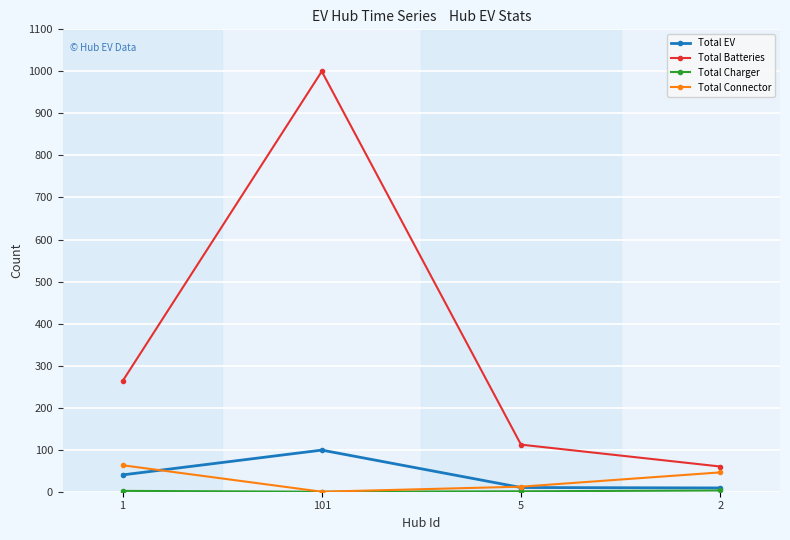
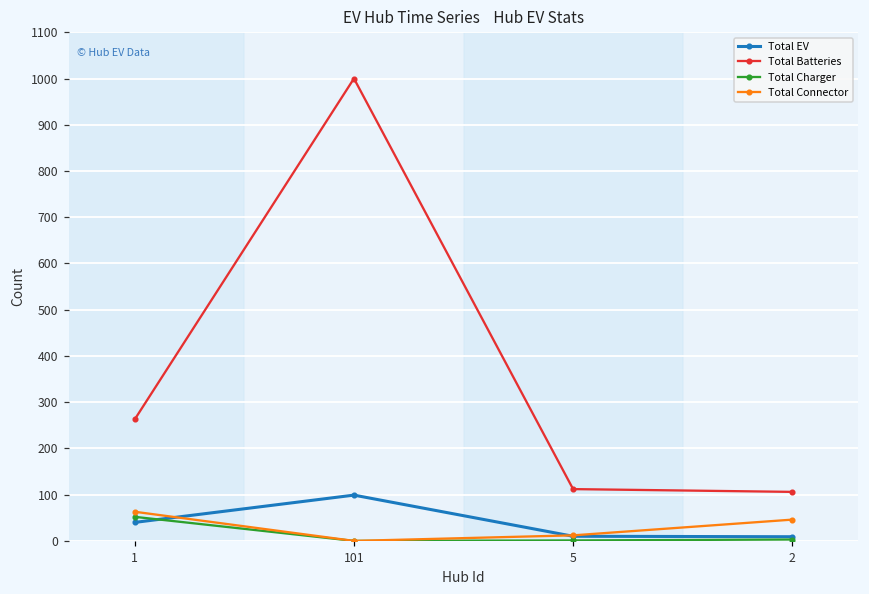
Total Charger, 1: 0 -> 50
Total Batteries, 2: 60 -> 110
